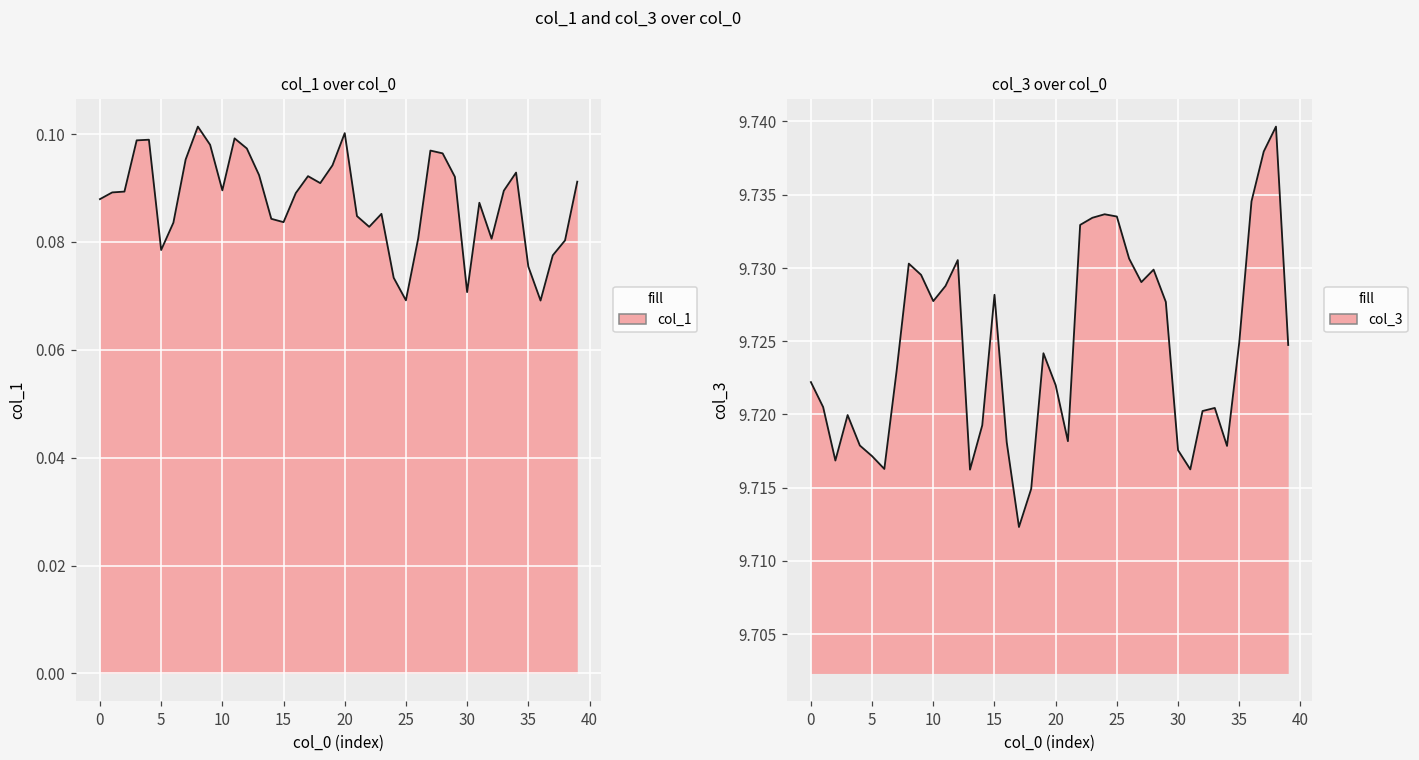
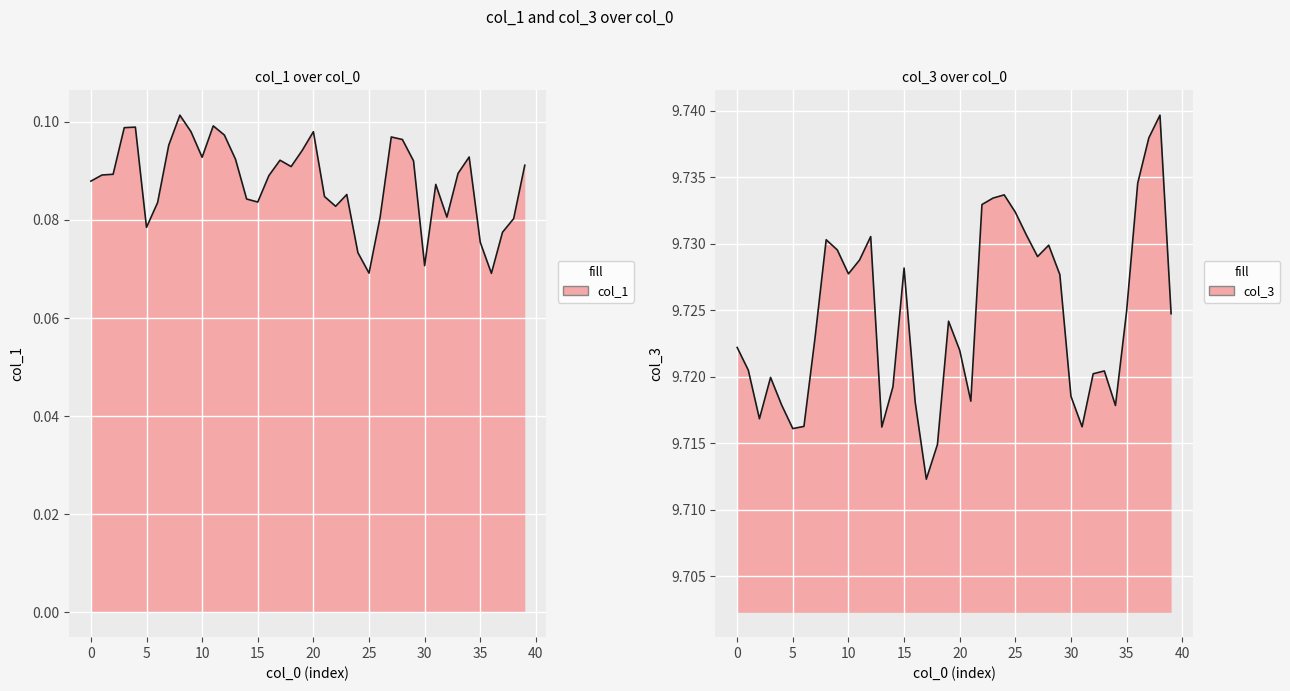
col_1 over col_0, 10: 0.090 -> 0.093
col_1 over col_0, 20: 0.100 -> 0.098
col_3 over col_0, 5: 9.7171 -> 9.7161
col_3 over col_0, 25: 9.7335 -> 9.7324
col_3 over col_0, 30: 9.7176 -> 9.7185
